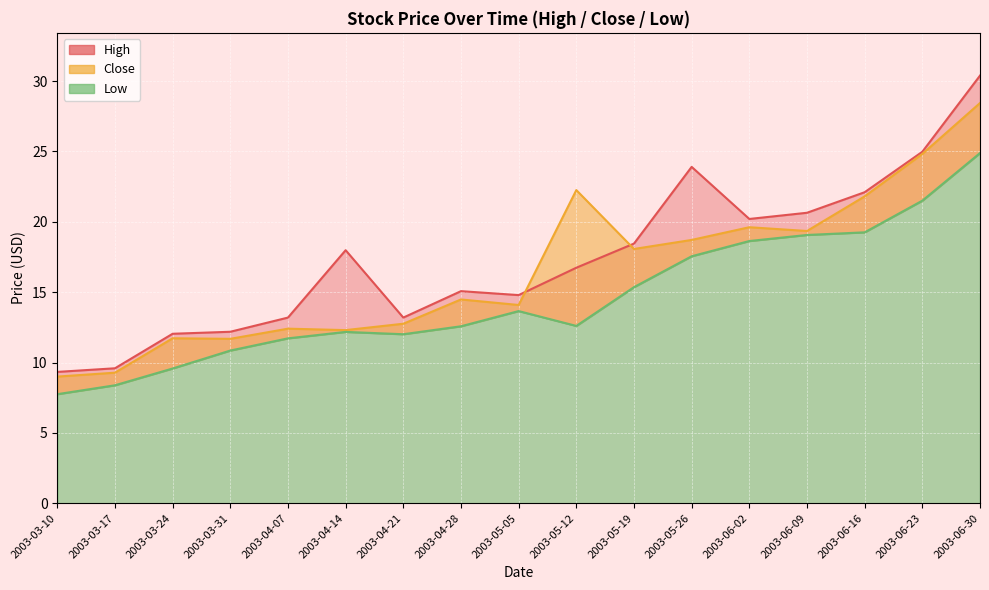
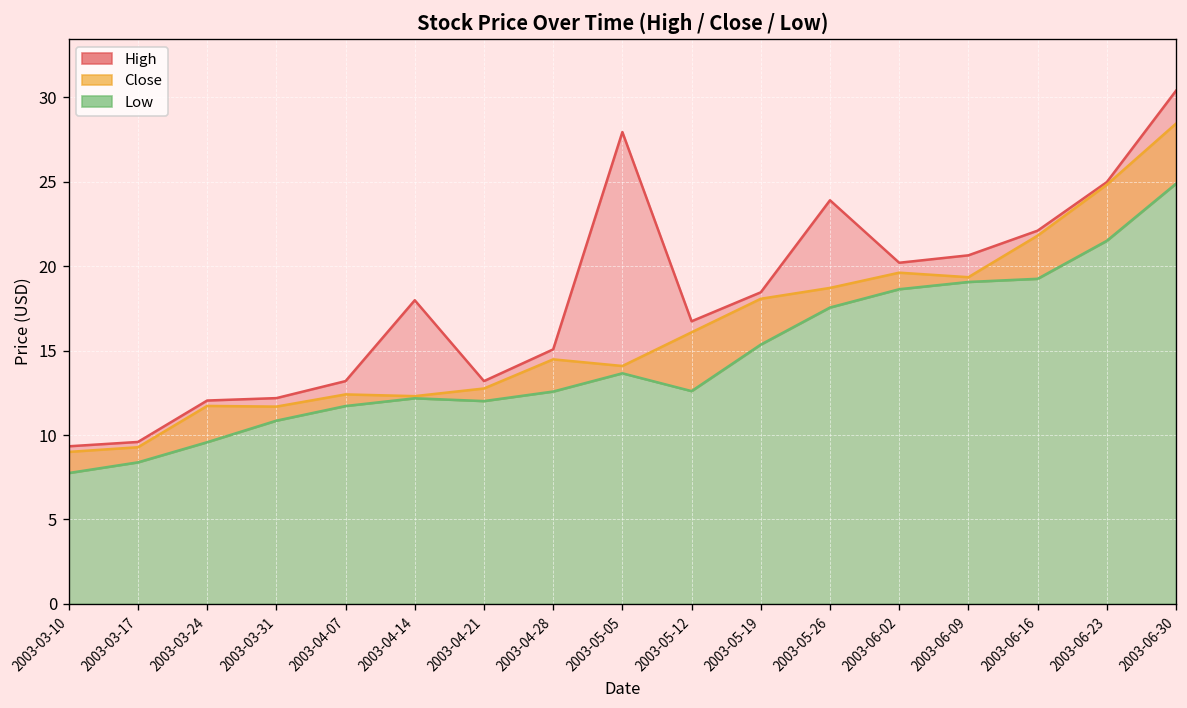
High, 2003-05-05: 14.8 -> 27.9
Close, 2003-05-12: 22.3 -> 16.1
